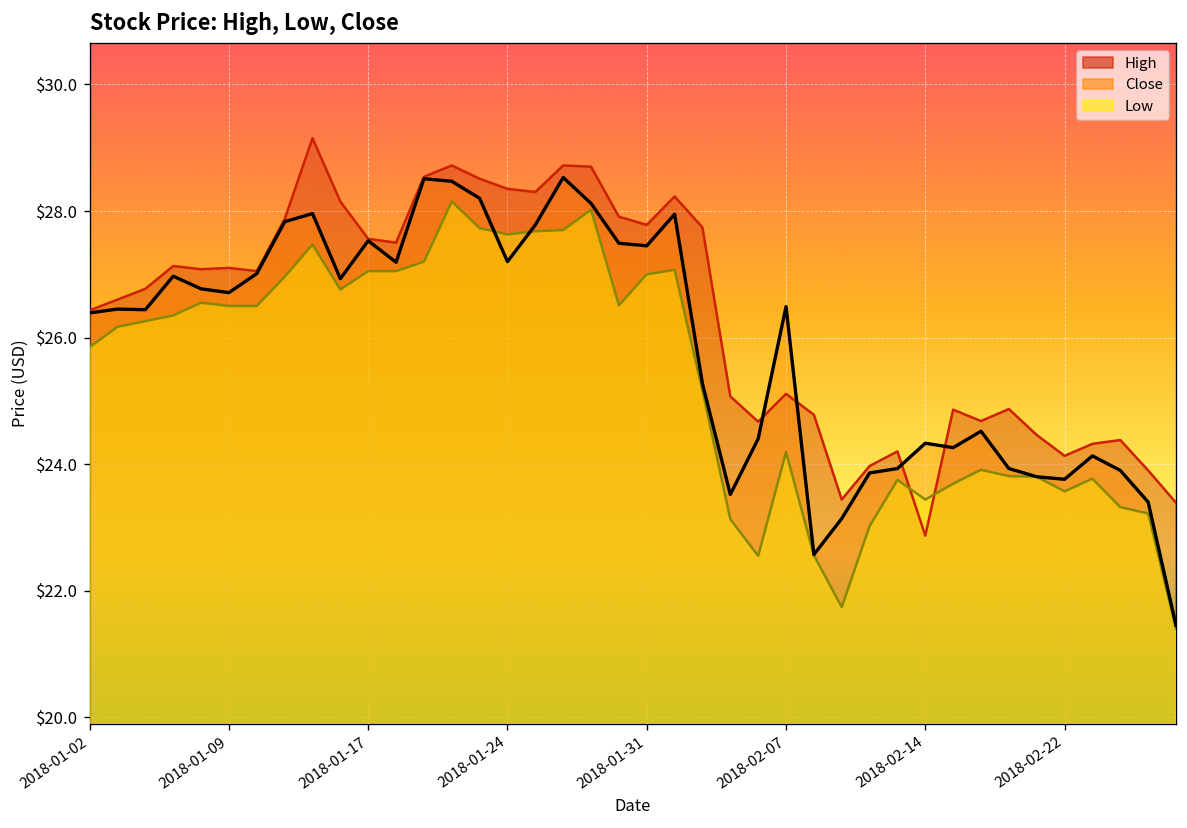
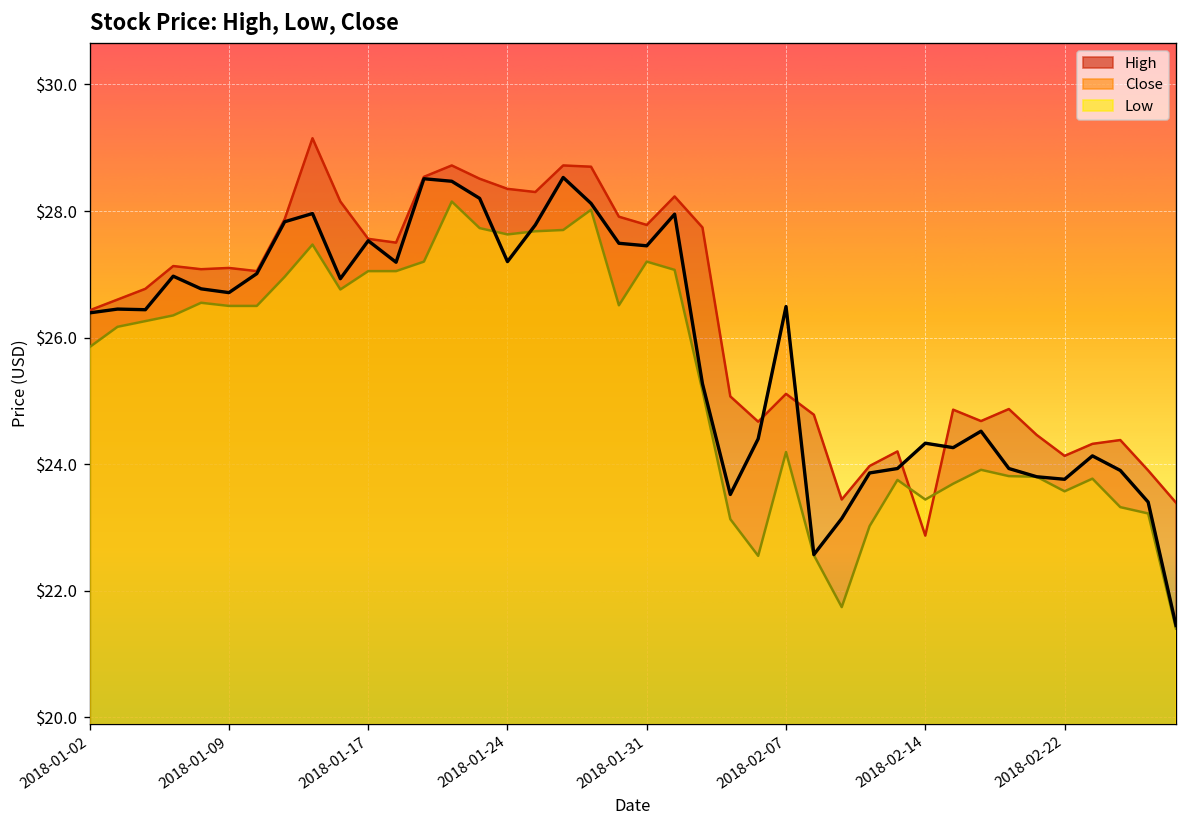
Low, 2018-01-31: $27.0 -> $27.2
